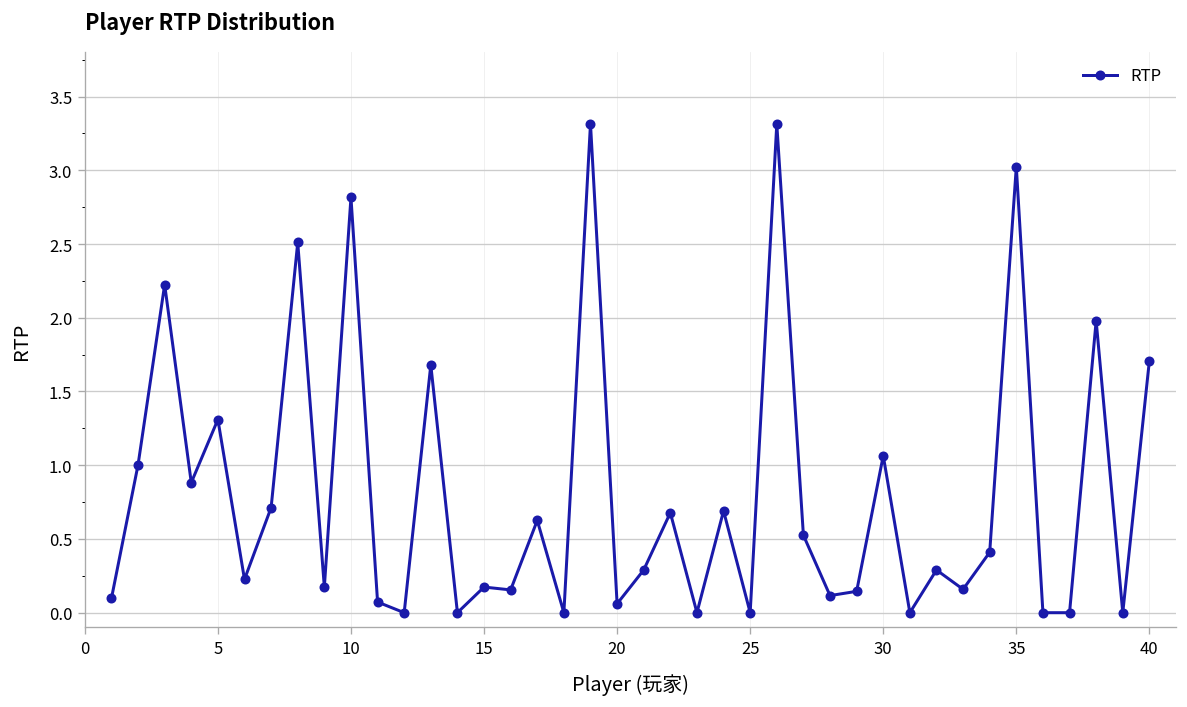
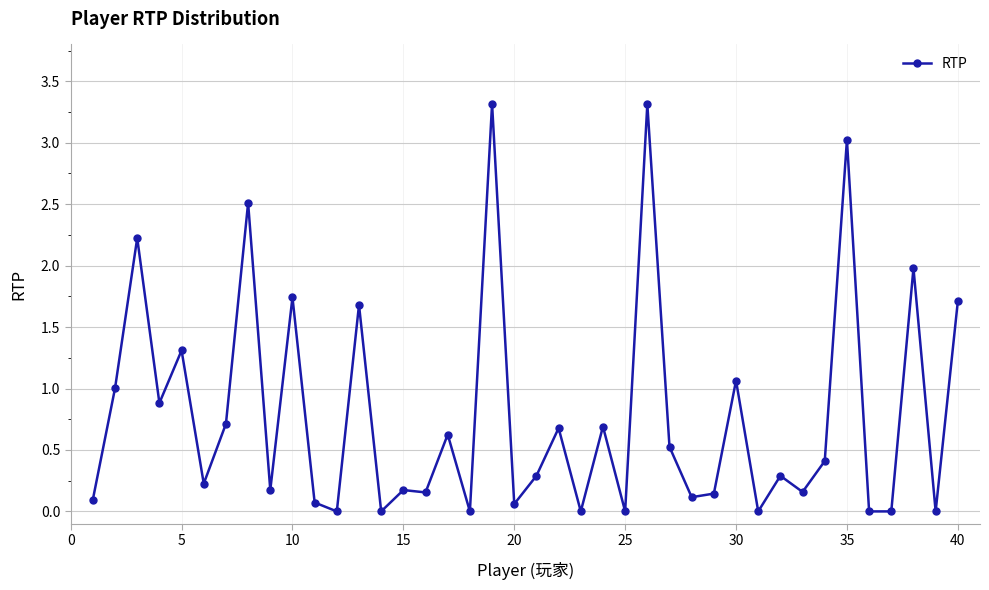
10: 2.82 -> 1.74
